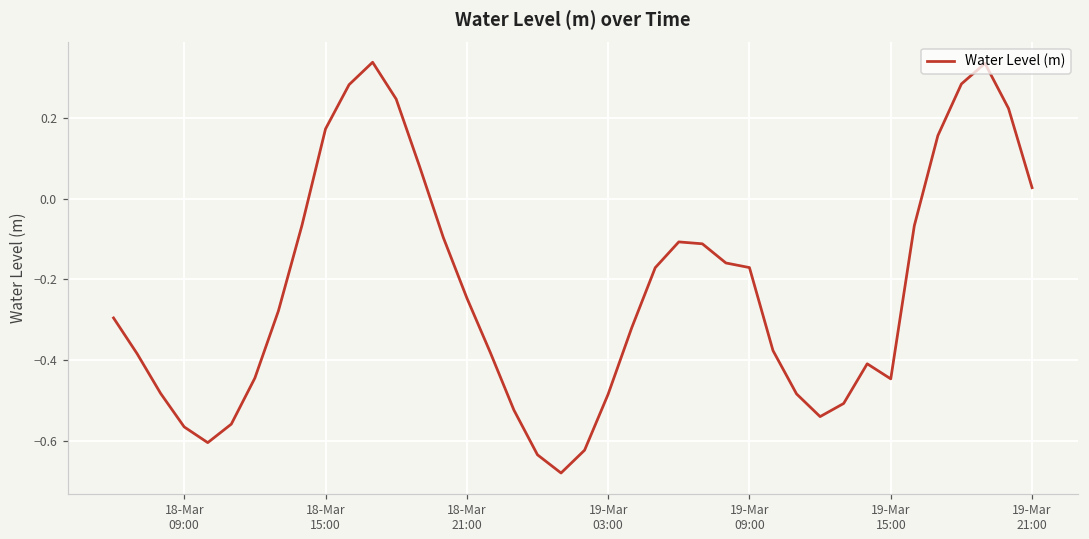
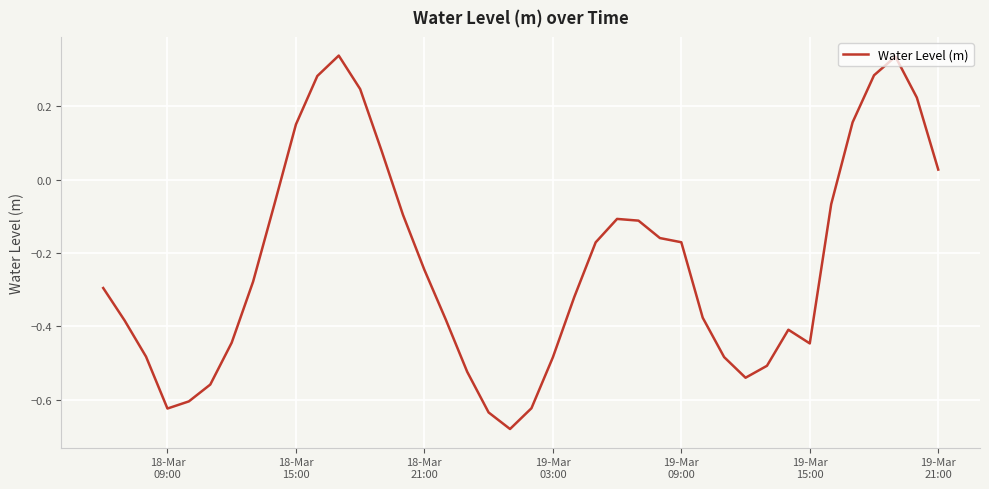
18-Mar 09:00: -0.57 -> -0.62
18-Mar 15:00: 0.17 -> 0.15
